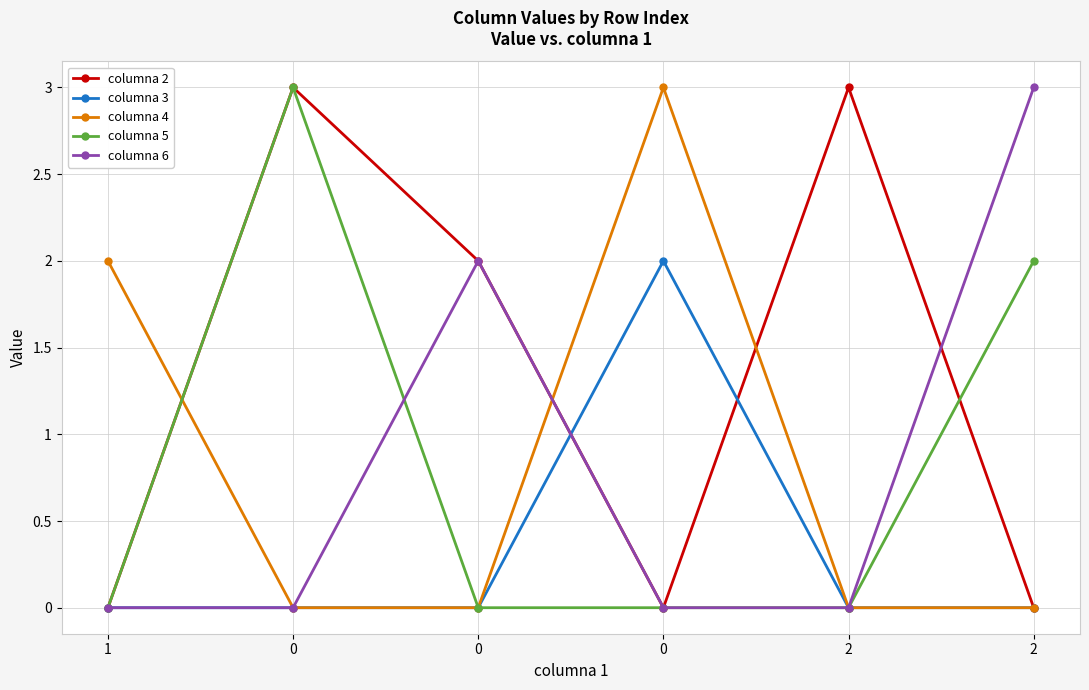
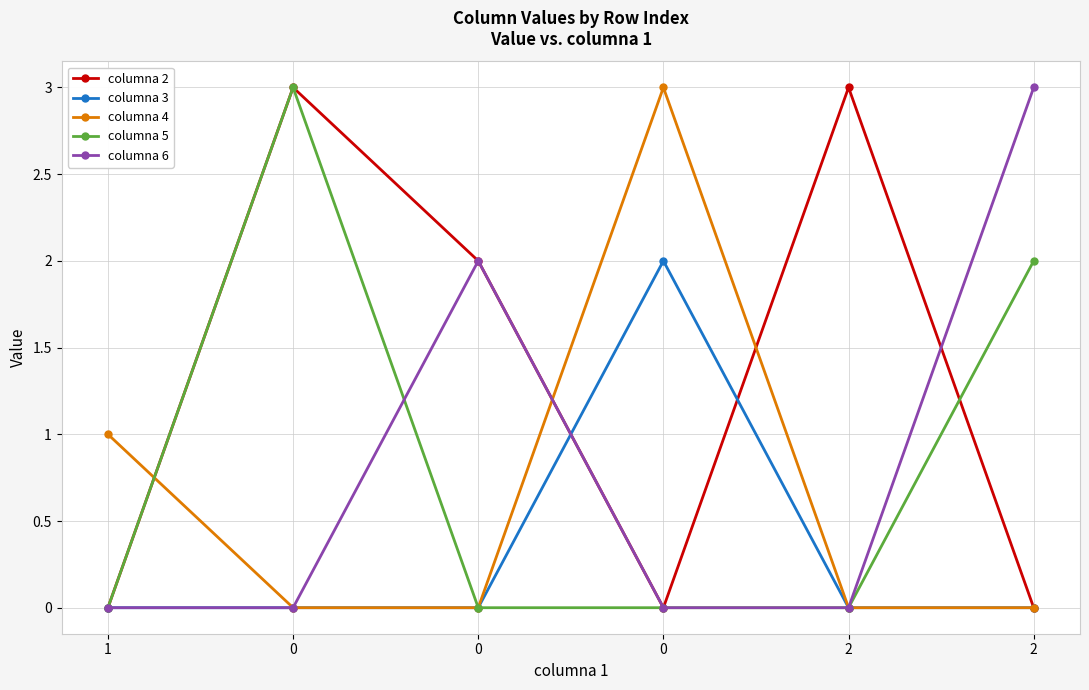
columna 4, 1: 2 -> 1
